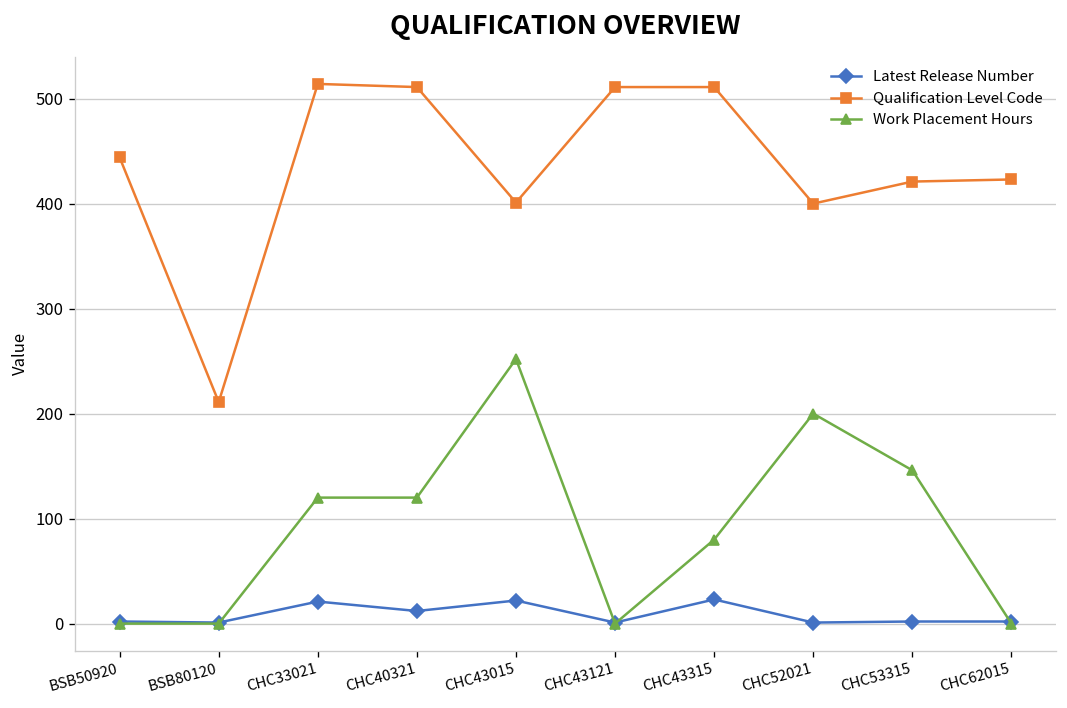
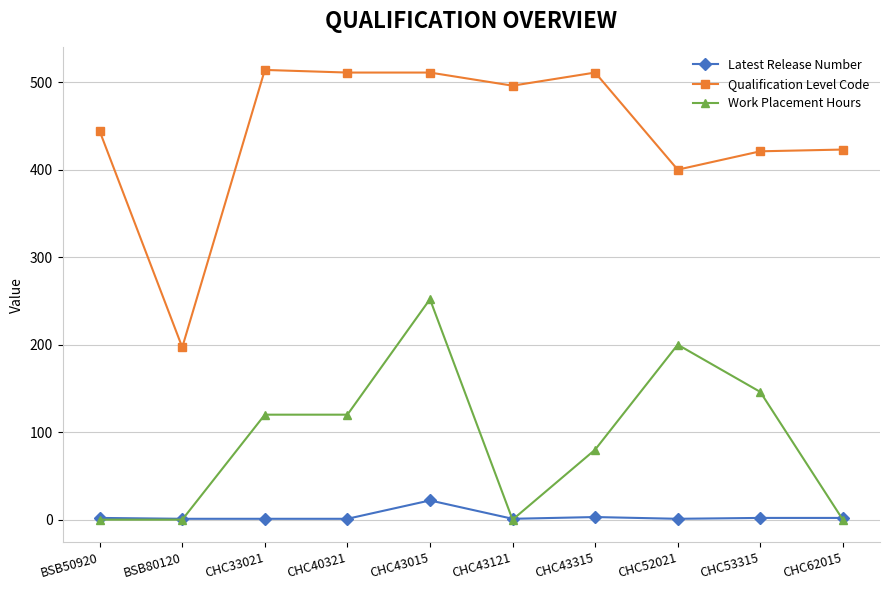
Qualification Level Code, BSB80120: 210 -> 200
Latest Release Number, CHC33021: 20 -> 0
Latest Release Number, CHC40321: 10 -> 0
Qualification Level Code, CHC43015: 400 -> 510
Qualification Level Code, CHC43121: 510 -> 500
Latest Release Number, CHC43315: 20 -> 0
